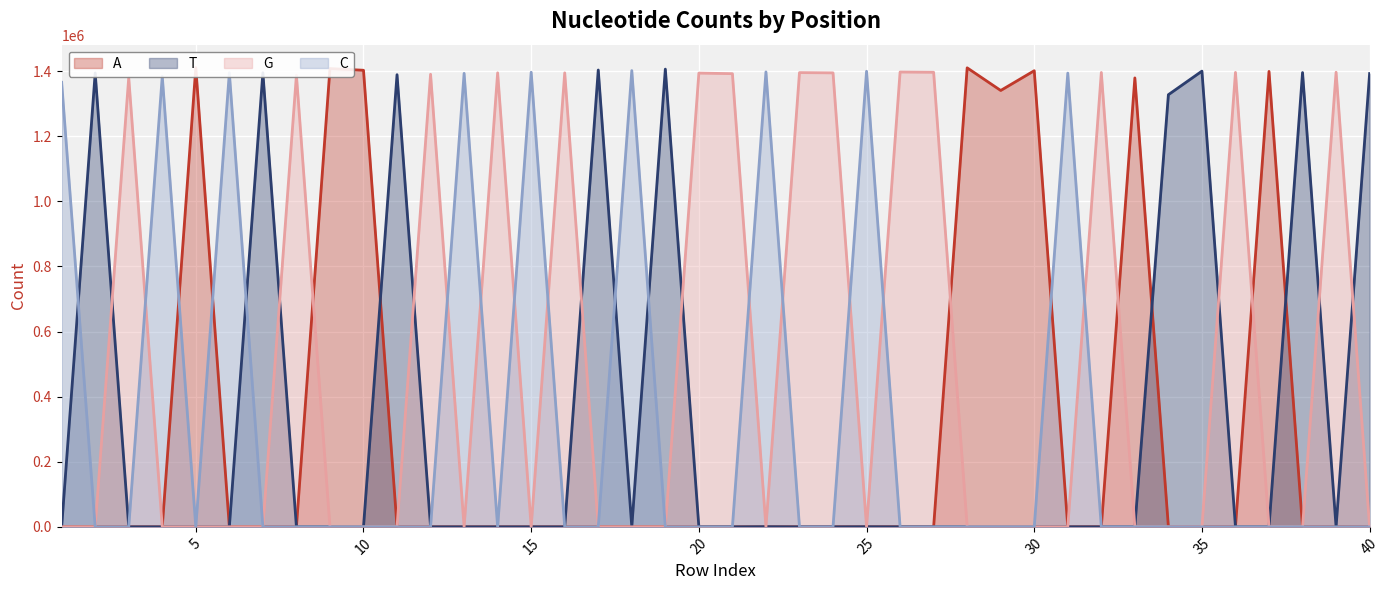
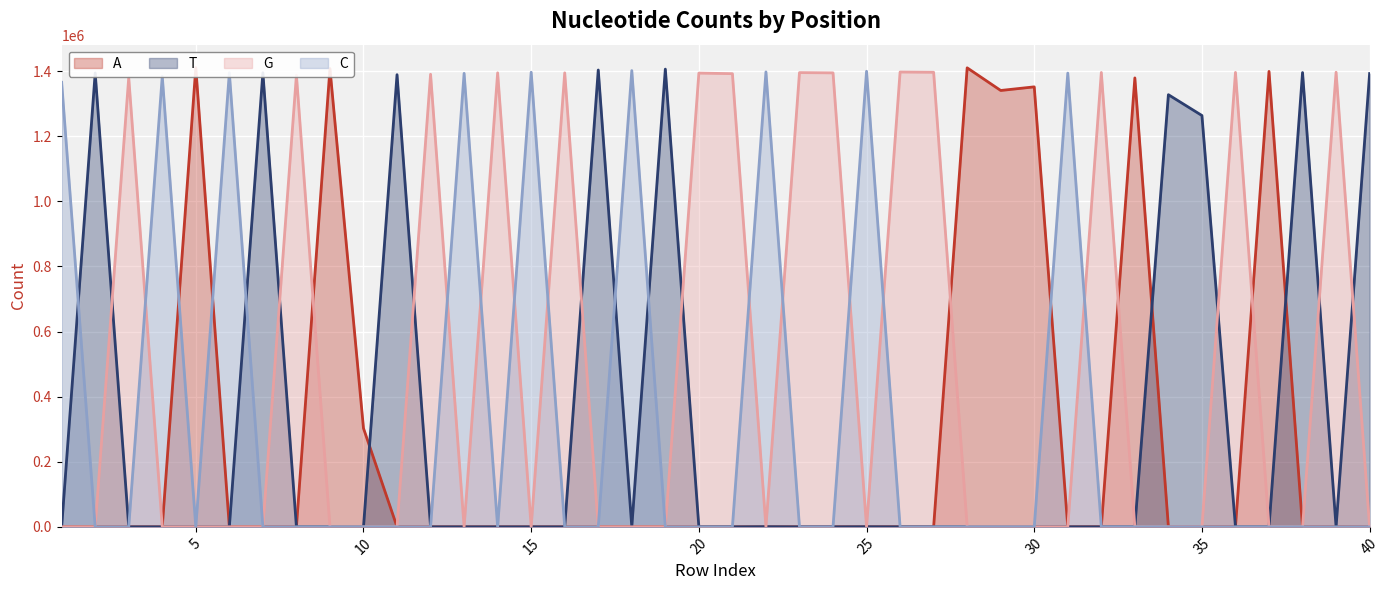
A, 10: 1400000 -> 300000
A, 30: 1400000 -> 1350000
T, 35: 1400000 -> 1260000
